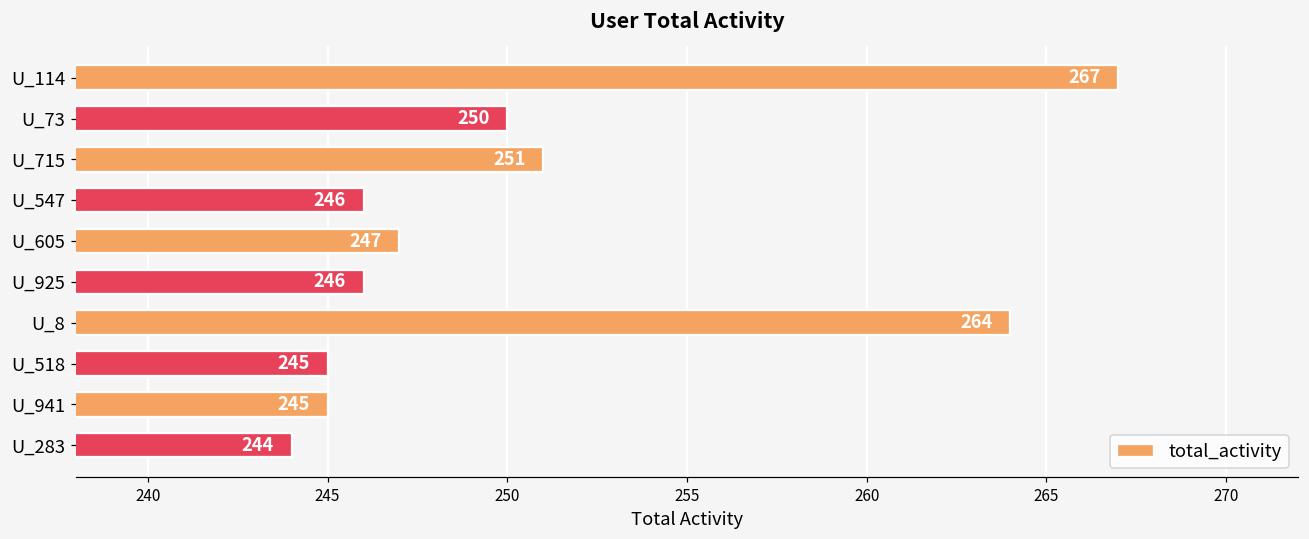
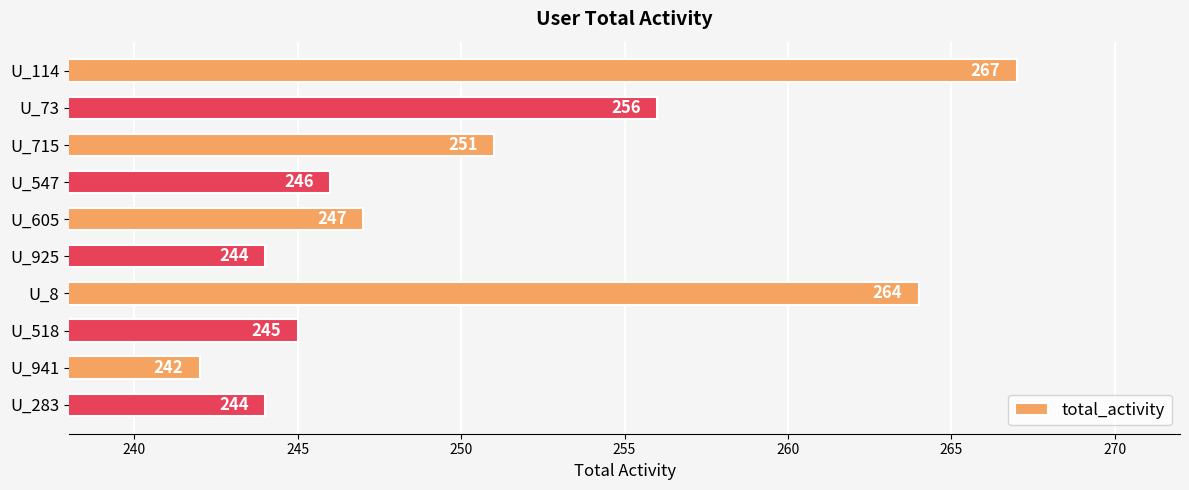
U_73: 250 -> 256
U_925: 246 -> 244
U_941: 245 -> 242
